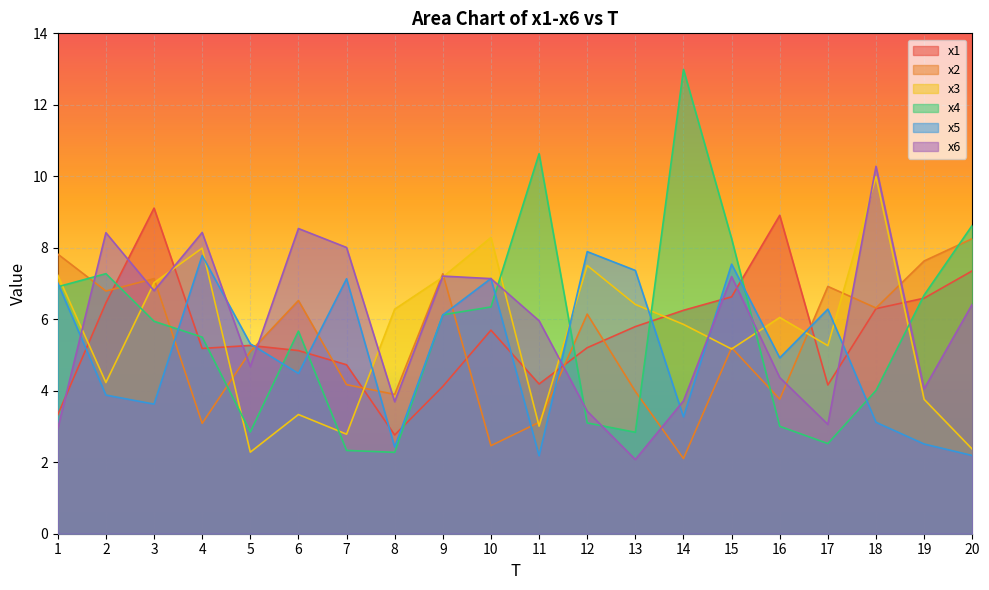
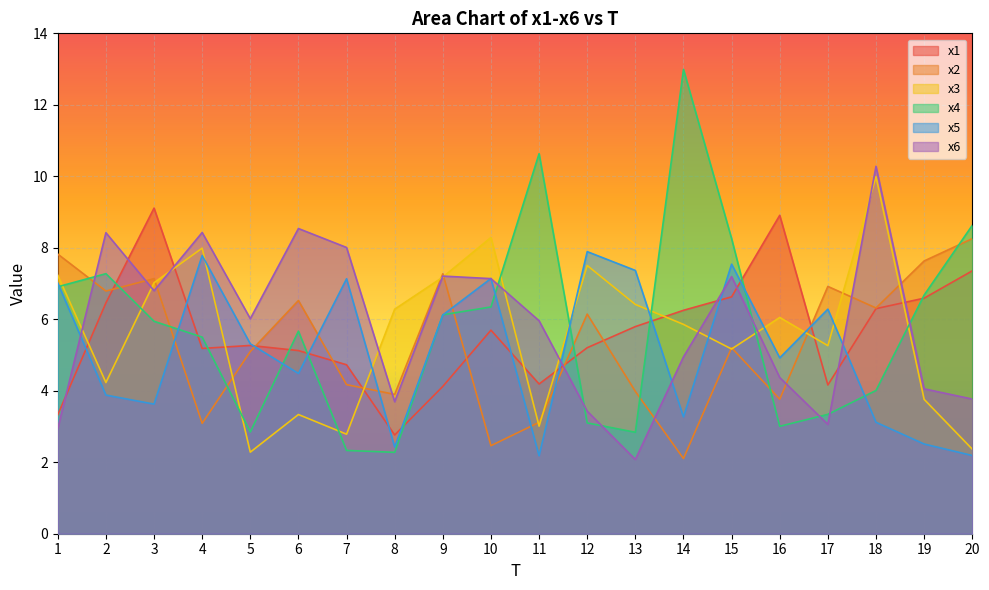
x6, 5: 4.7 -> 6.0
x6, 14: 3.7 -> 4.9
x4, 17: 2.5 -> 3.3
x6, 20: 6.4 -> 3.8
